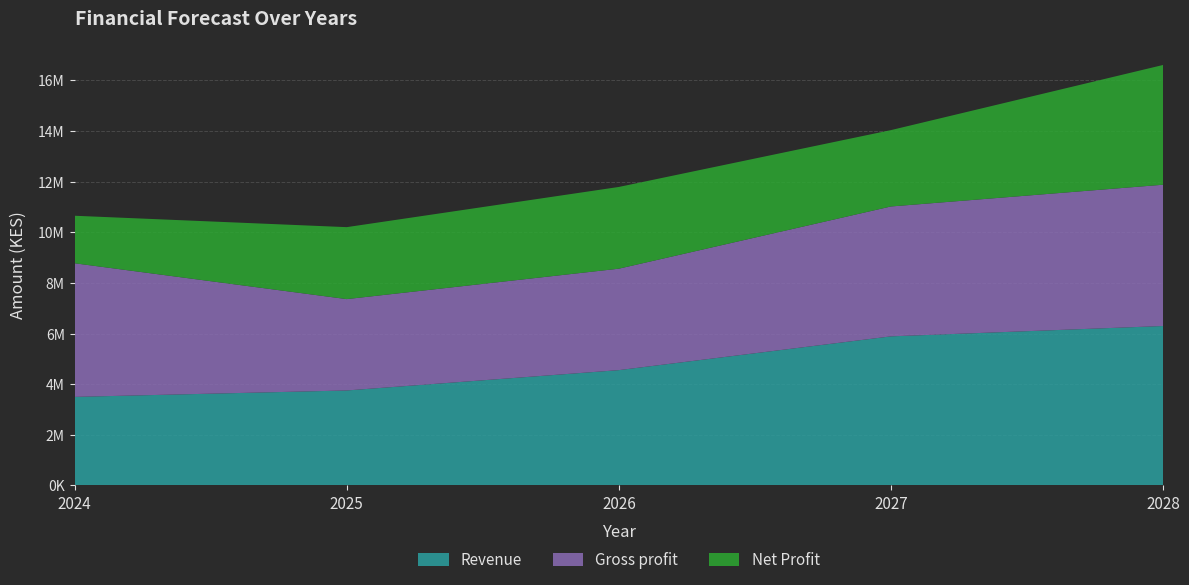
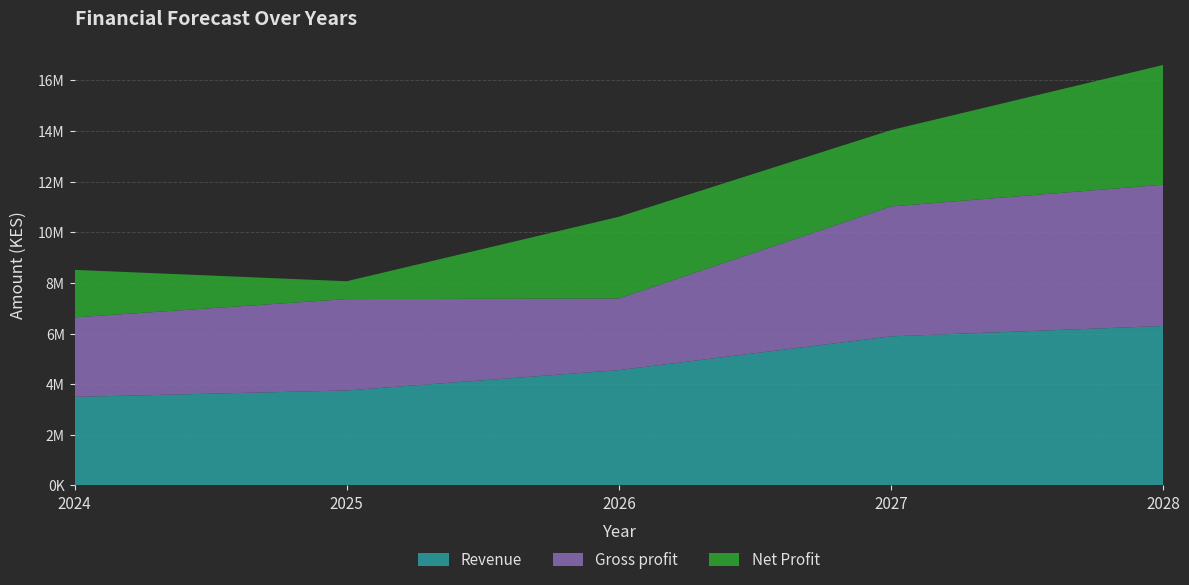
Gross profit, 2024: 5300000 -> 3100000
Net Profit, 2025: 2800000 -> 700000
Gross profit, 2026: 4000000 -> 2800000
